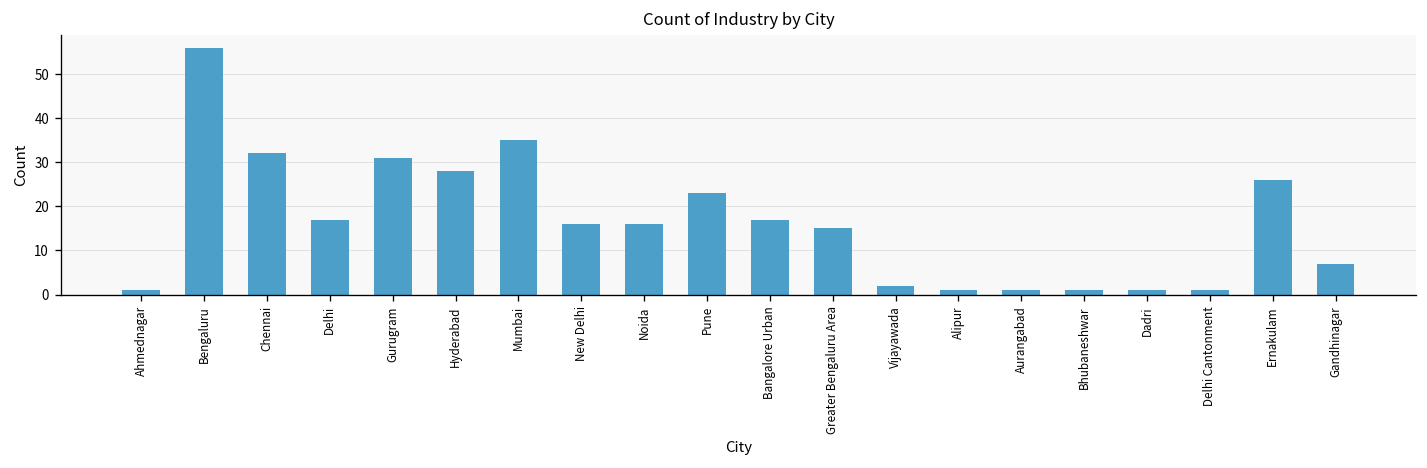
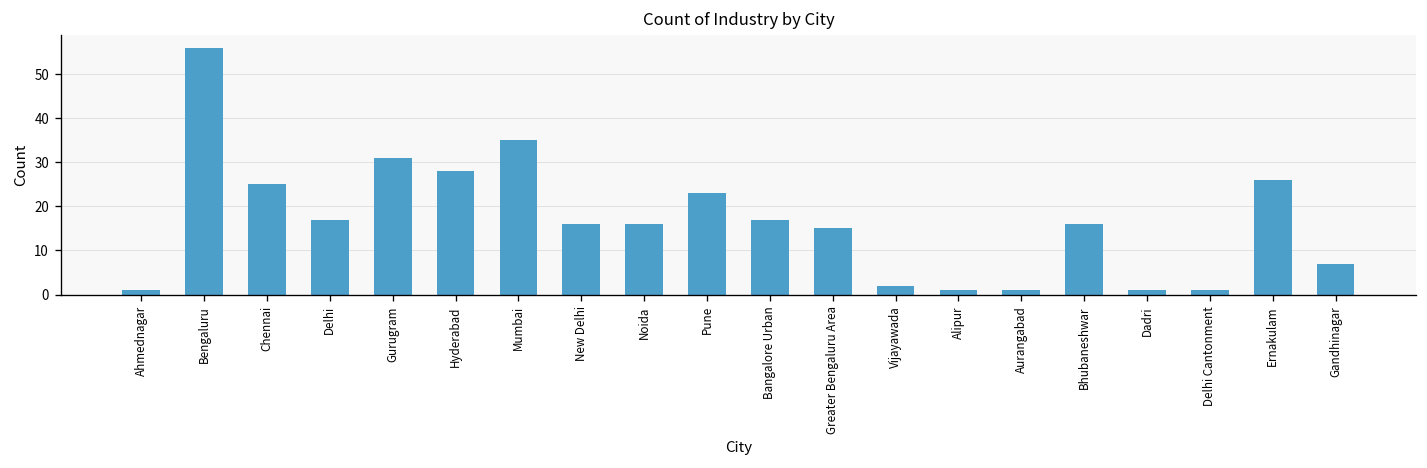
Chennai: 32 -> 25
Bhubaneshwar: 1 -> 16
